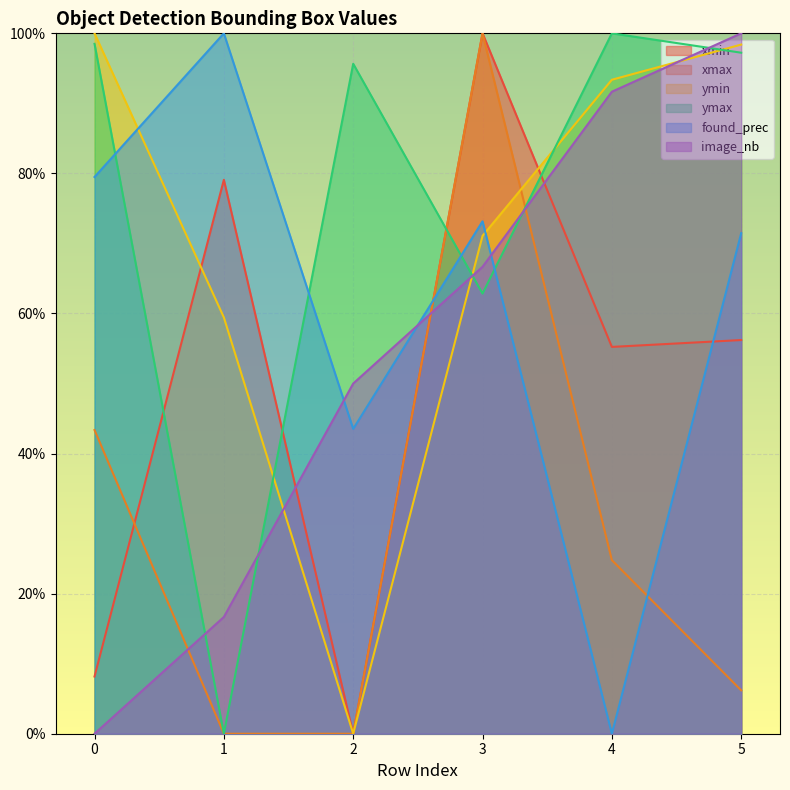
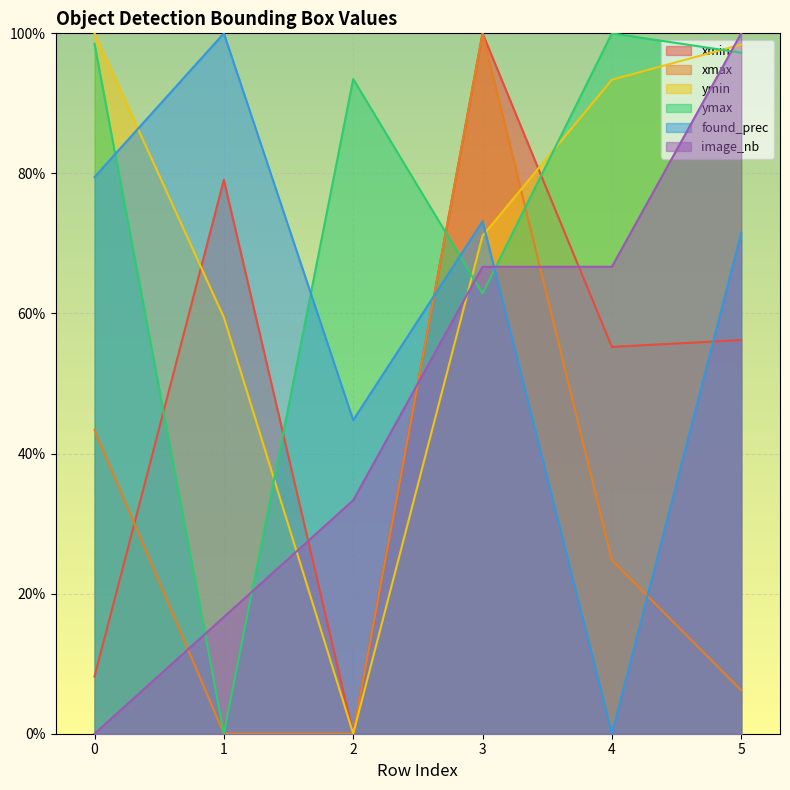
ymax, 2: 96% -> 93%
found_prec, 2: 44% -> 45%
image_nb, 2: 50% -> 33%
image_nb, 4: 92% -> 67%
